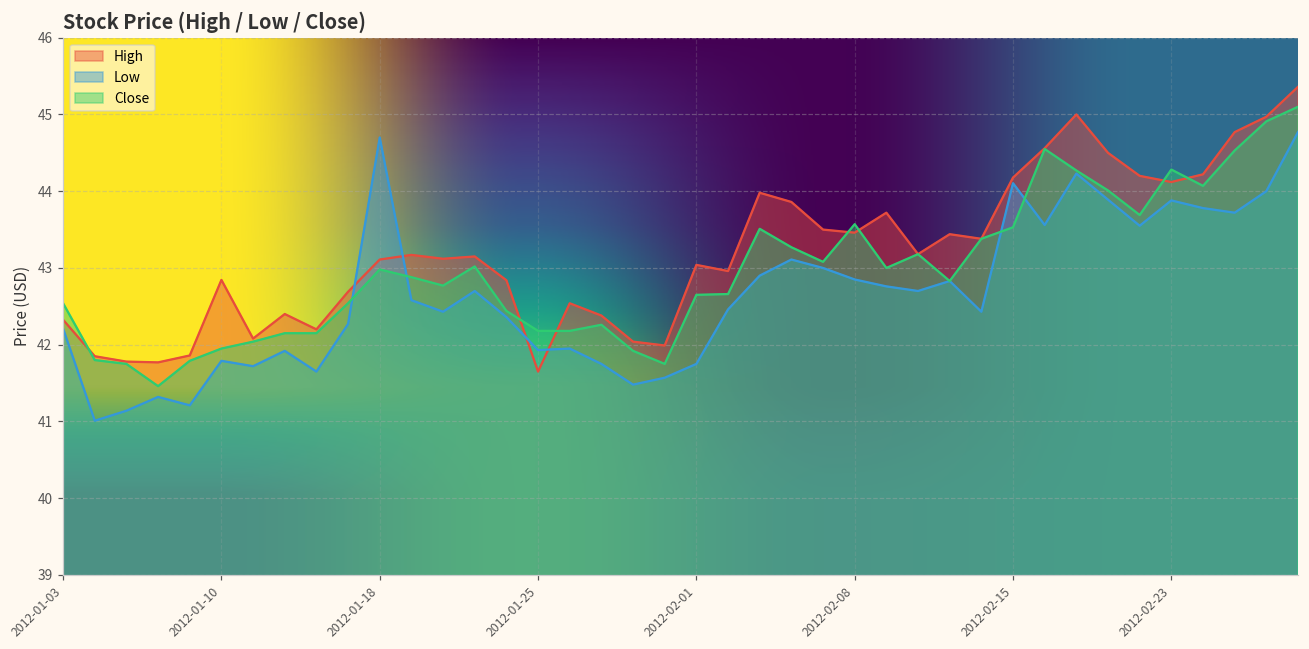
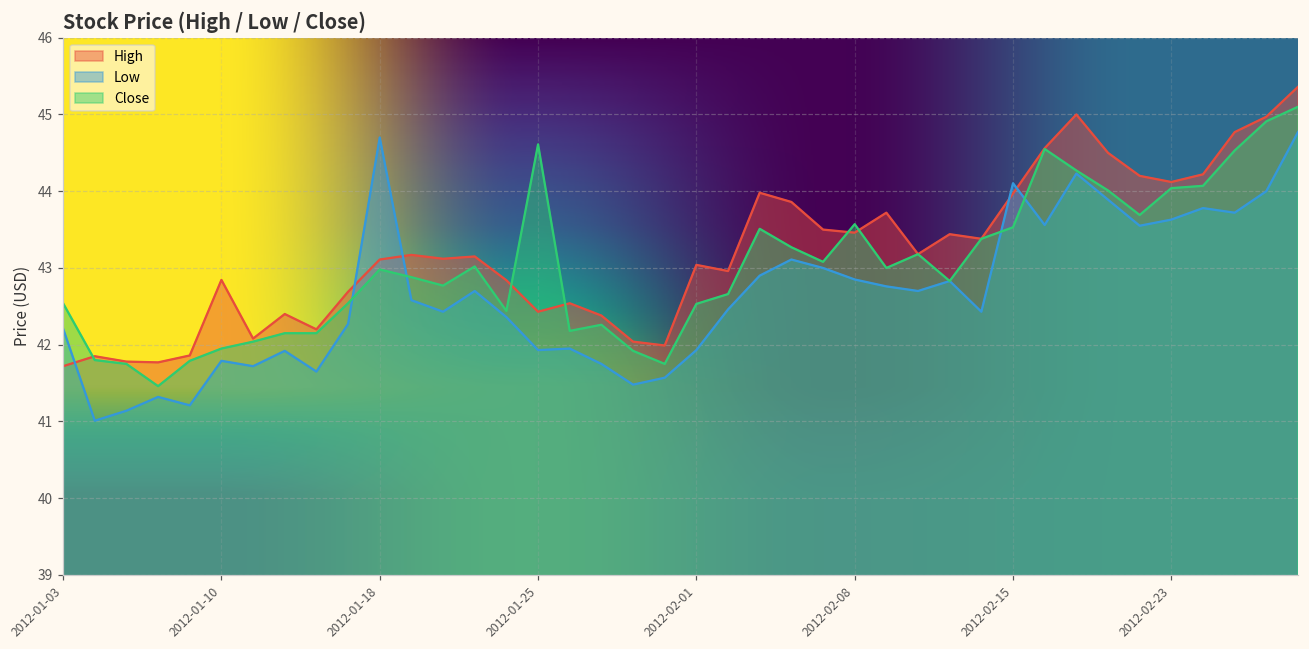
High, 2012-01-03: 42.3 -> 41.7
High, 2012-01-25: 41.7 -> 42.4
Close, 2012-01-25: 42.2 -> 44.6
Low, 2012-02-01: 41.8 -> 41.9
Close, 2012-02-01: 42.7 -> 42.5
High, 2012-02-15: 44.2 -> 44.0
Low, 2012-02-23: 43.9 -> 43.6
Close, 2012-02-23: 44.3 -> 44.0
